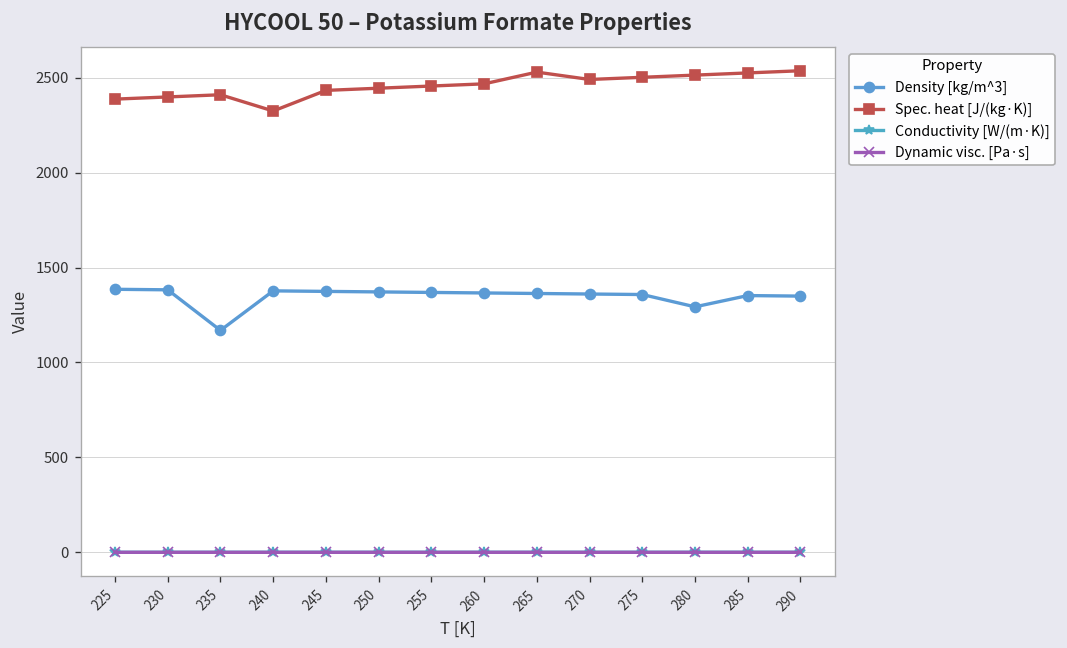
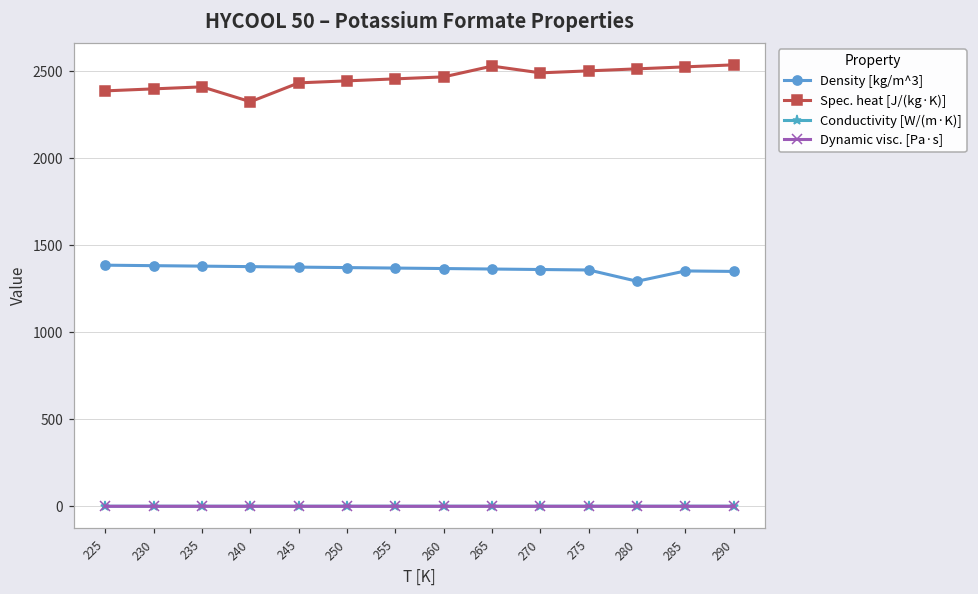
Density [kg/m^3], 235: 1170 -> 1380
